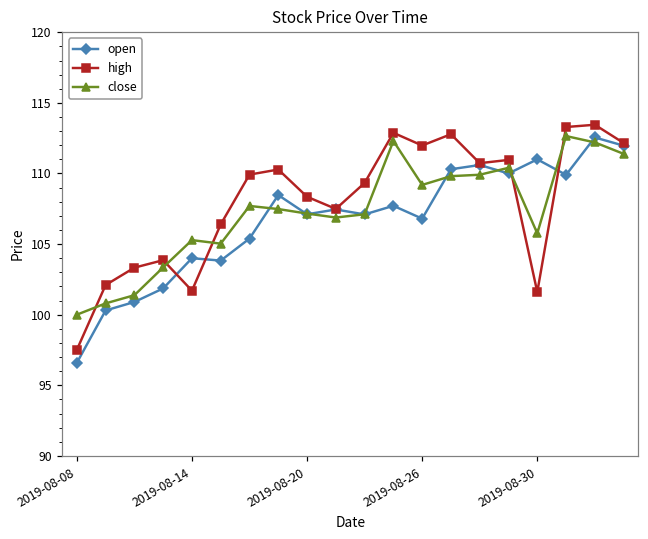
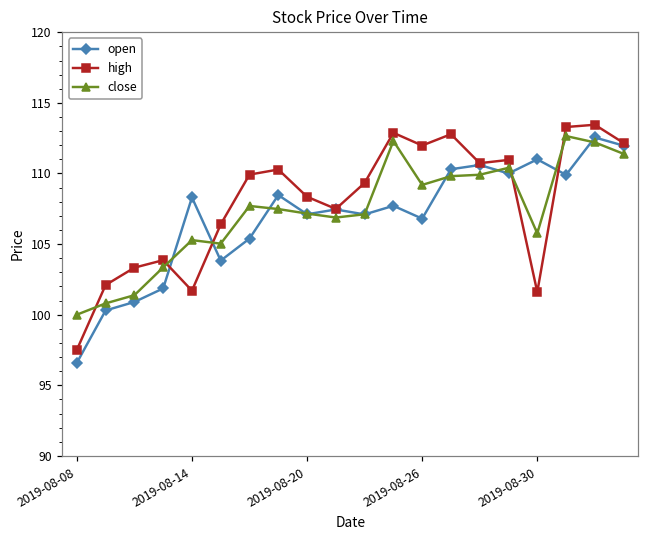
open, 2019-08-14: 104.0 -> 108.3
